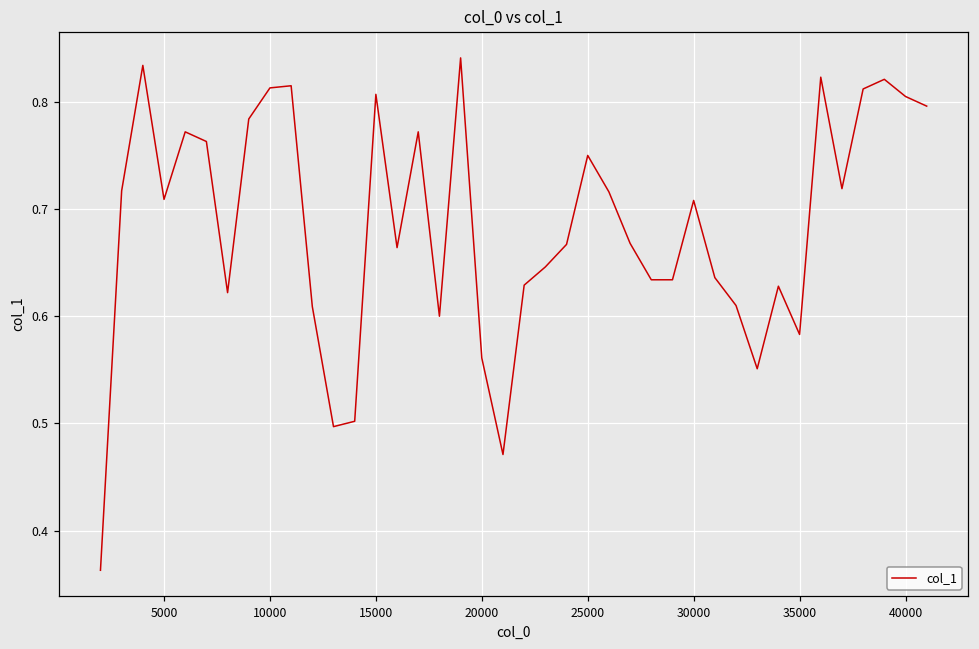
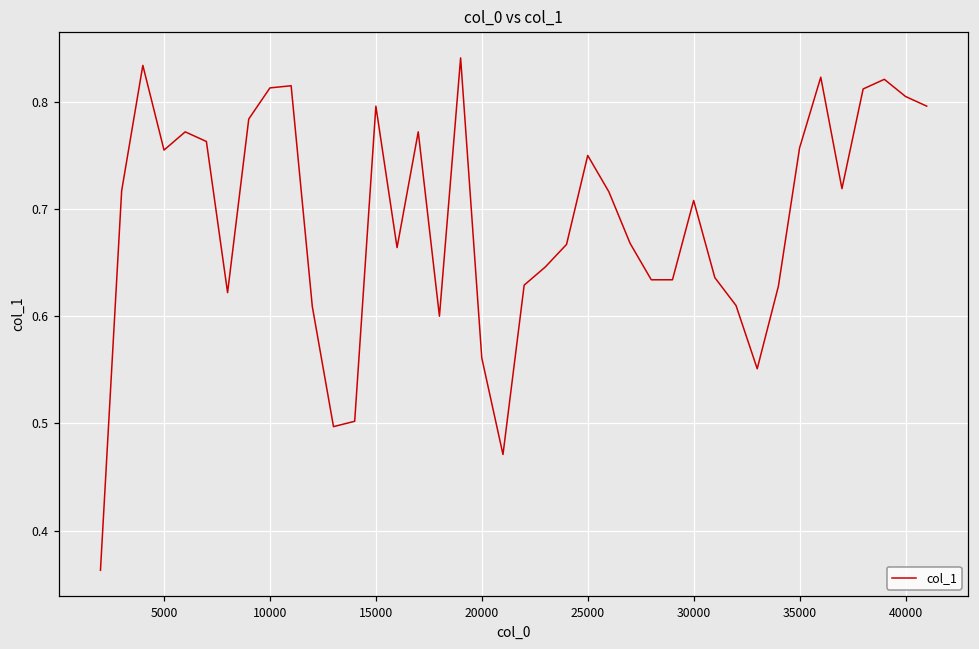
5000: 0.71 -> 0.76
15000: 0.81 -> 0.80
35000: 0.58 -> 0.76
